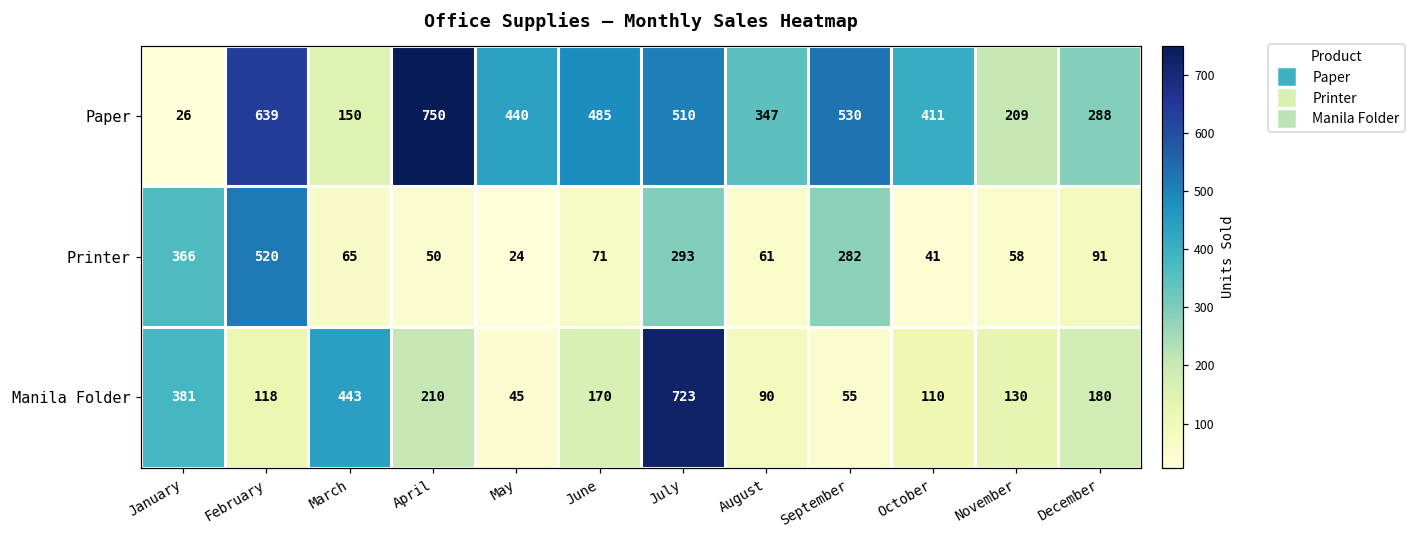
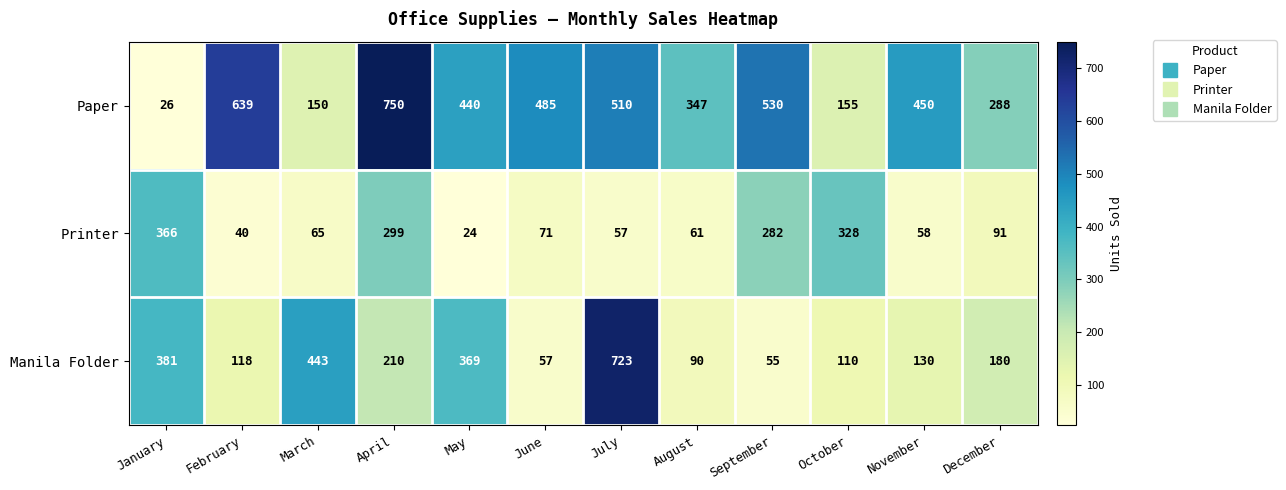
Paper, October: 411 -> 155
Paper, November: 209 -> 450
Printer, February: 520 -> 40
Printer, April: 50 -> 299
Printer, July: 293 -> 57
Printer, October: 41 -> 328
Manila Folder, May: 45 -> 369
Manila Folder, June: 170 -> 57
